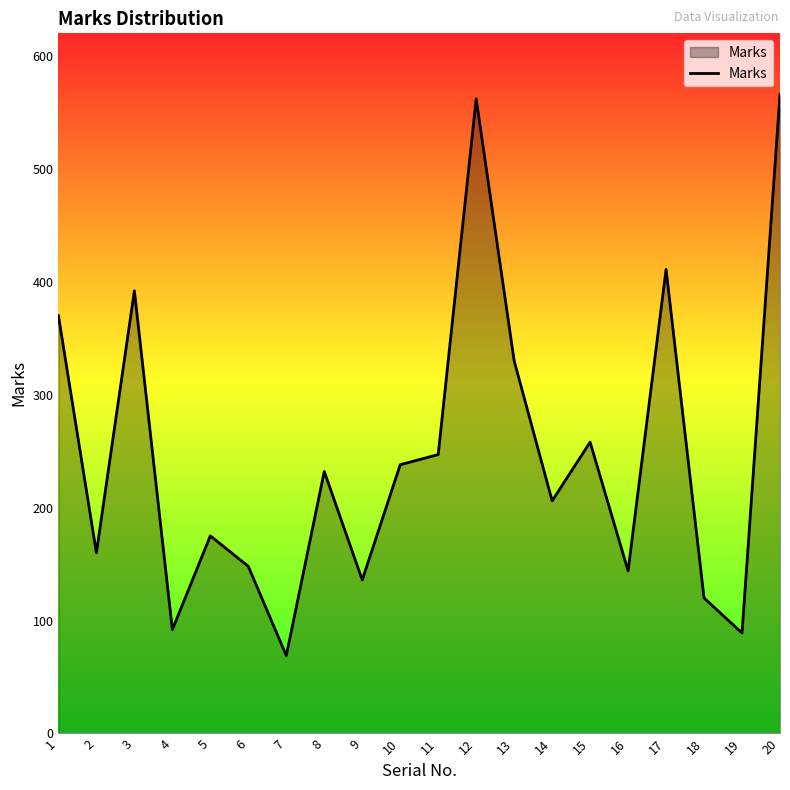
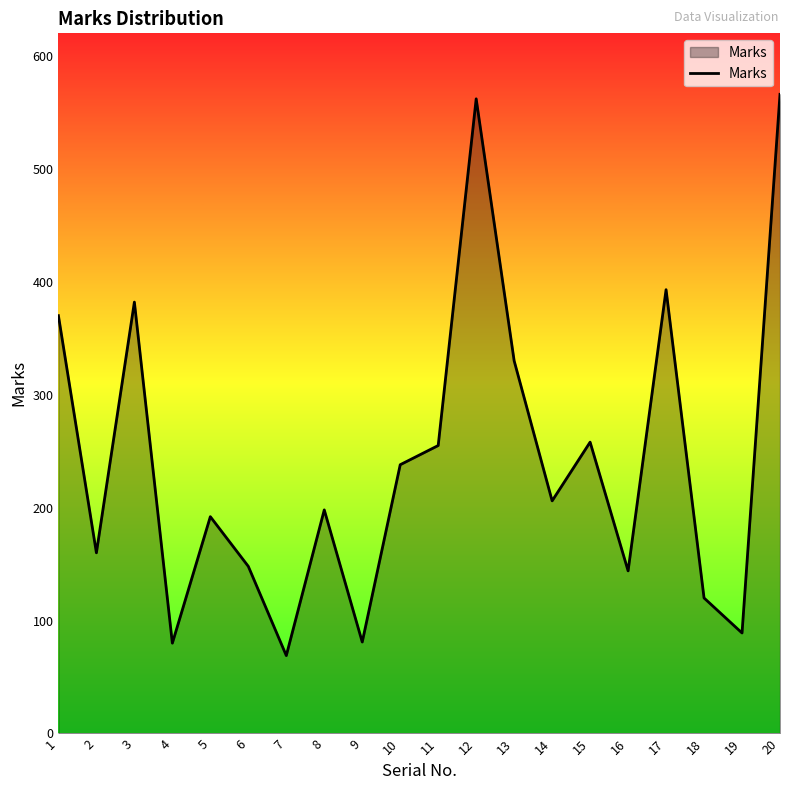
3: 392 -> 382
4: 92 -> 80
5: 175 -> 192
8: 232 -> 198
9: 136 -> 81
11: 247 -> 255
17: 411 -> 393
